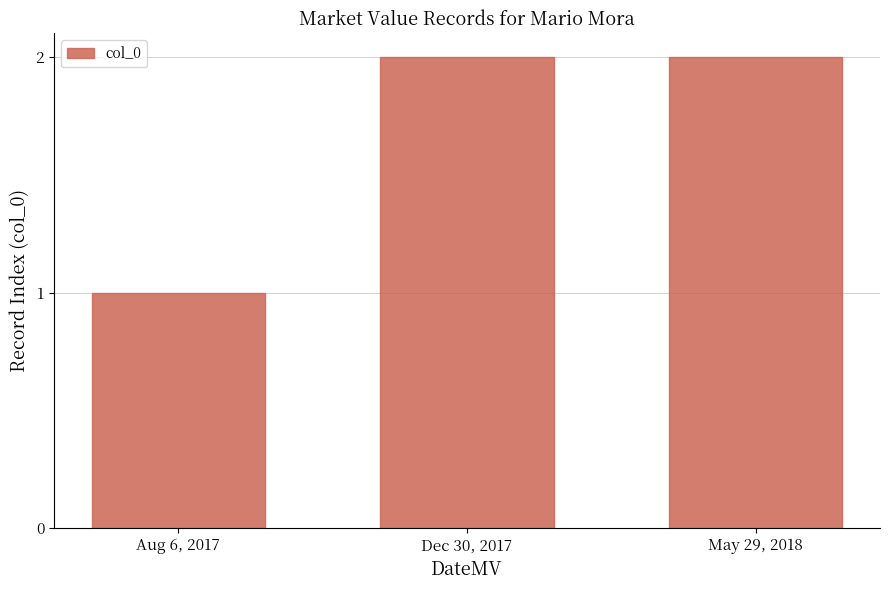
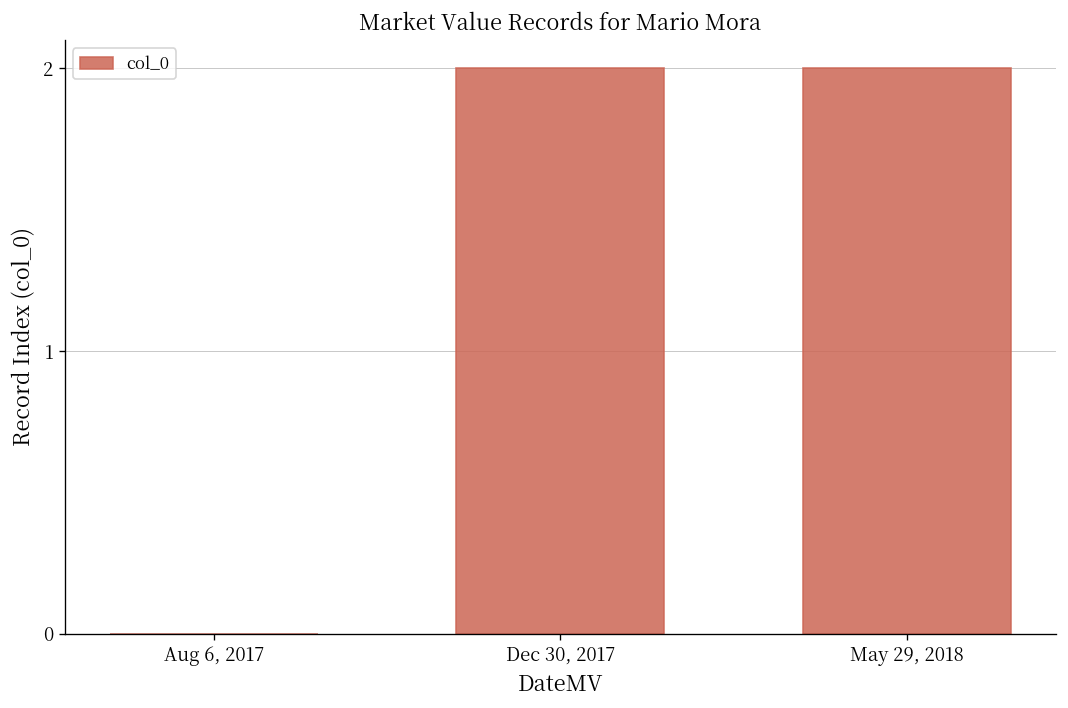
Aug 6, 2017: 1 -> 0
